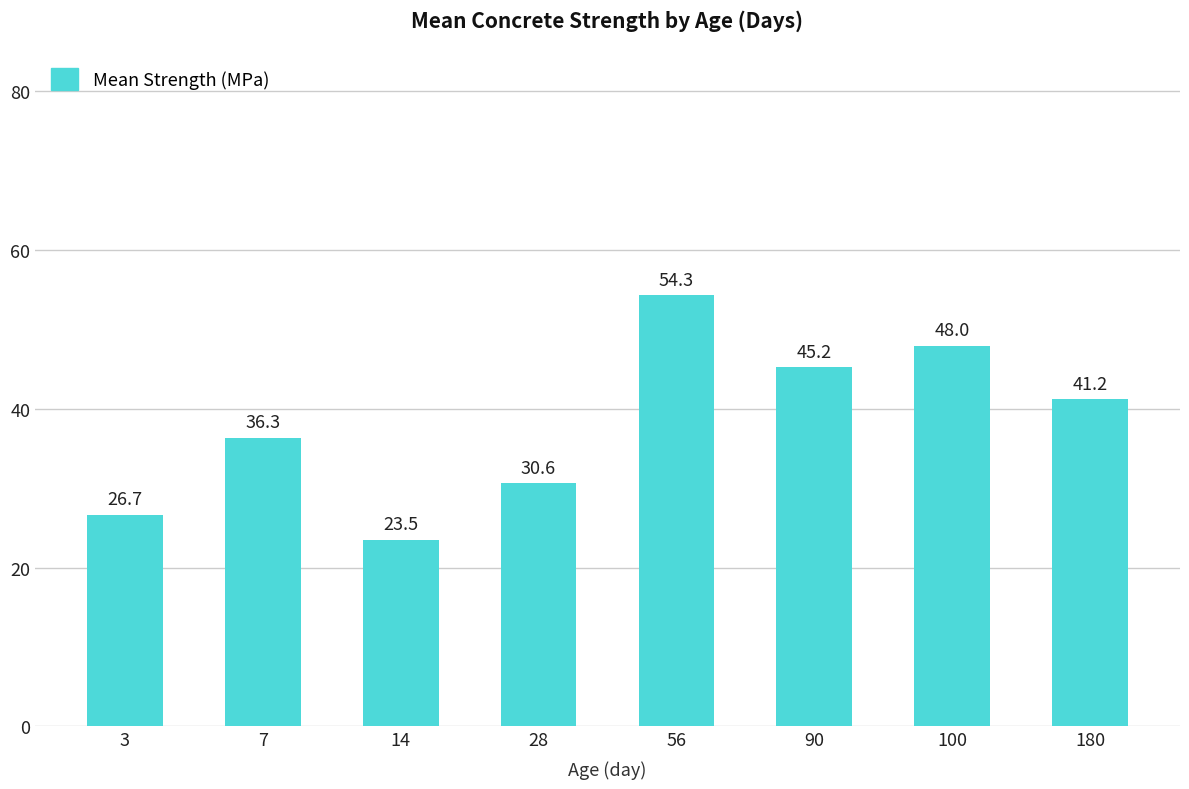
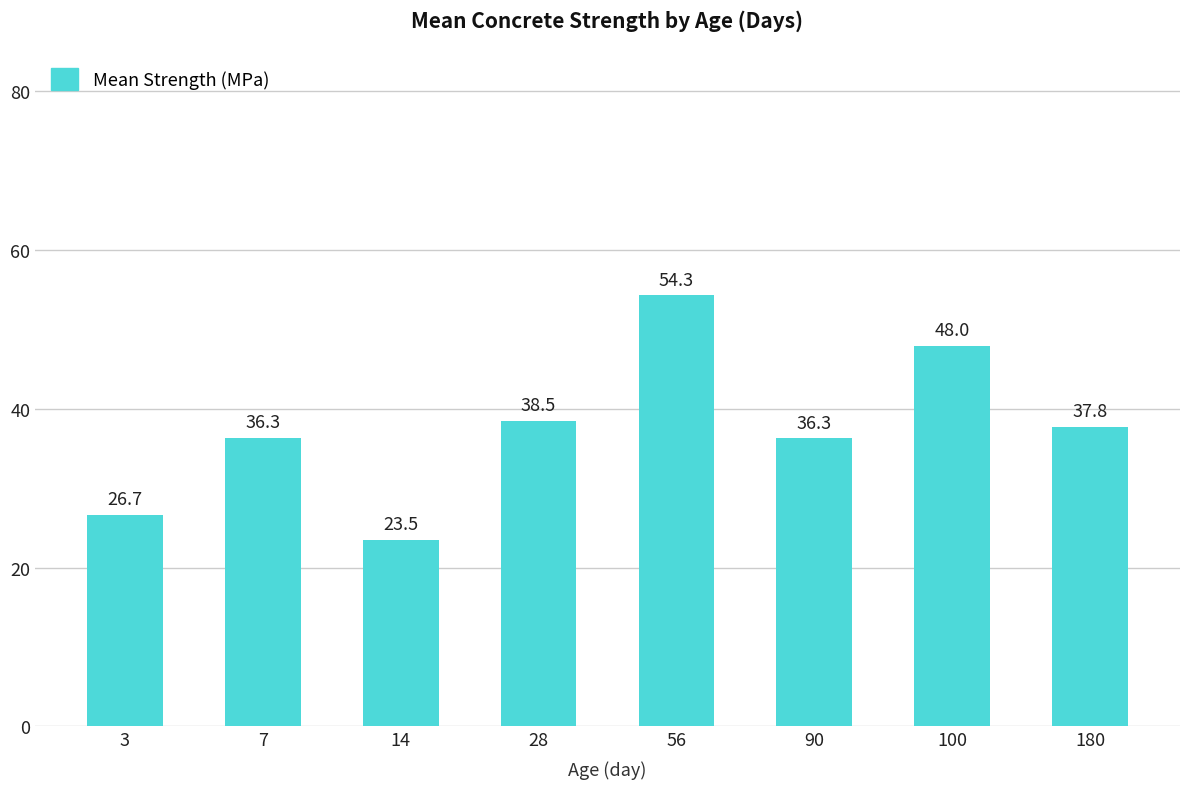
28: 30.6 -> 38.5
90: 45.2 -> 36.3
180: 41.2 -> 37.8
